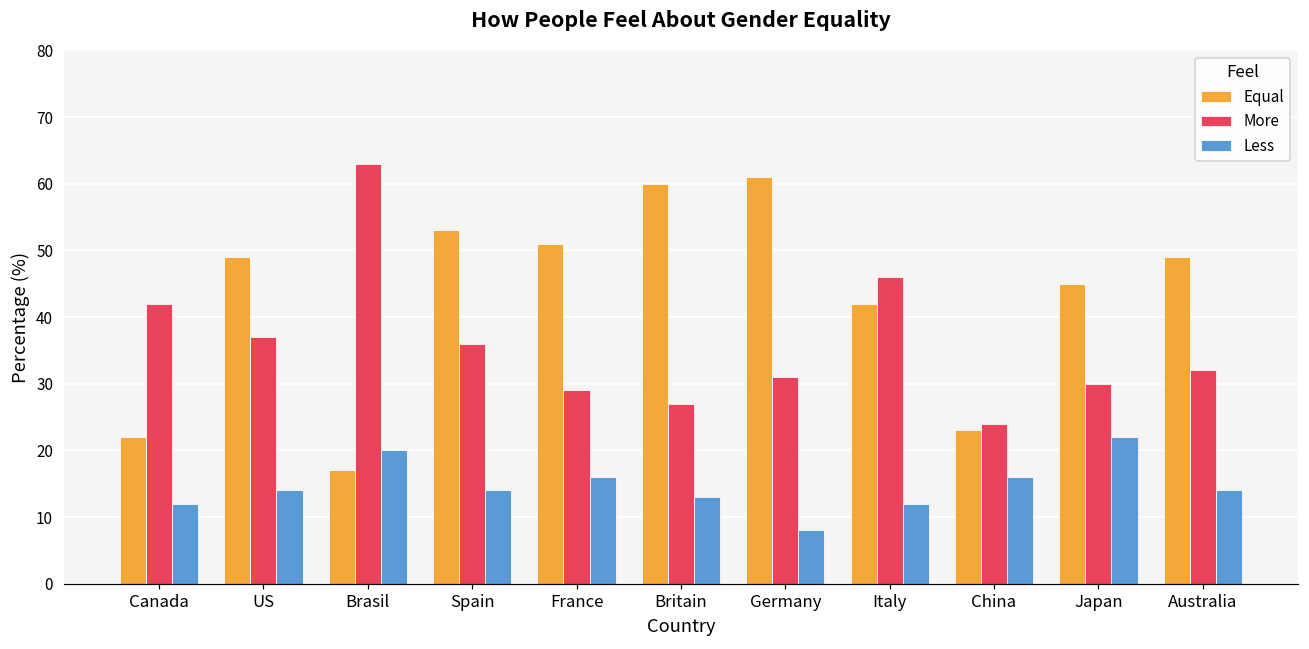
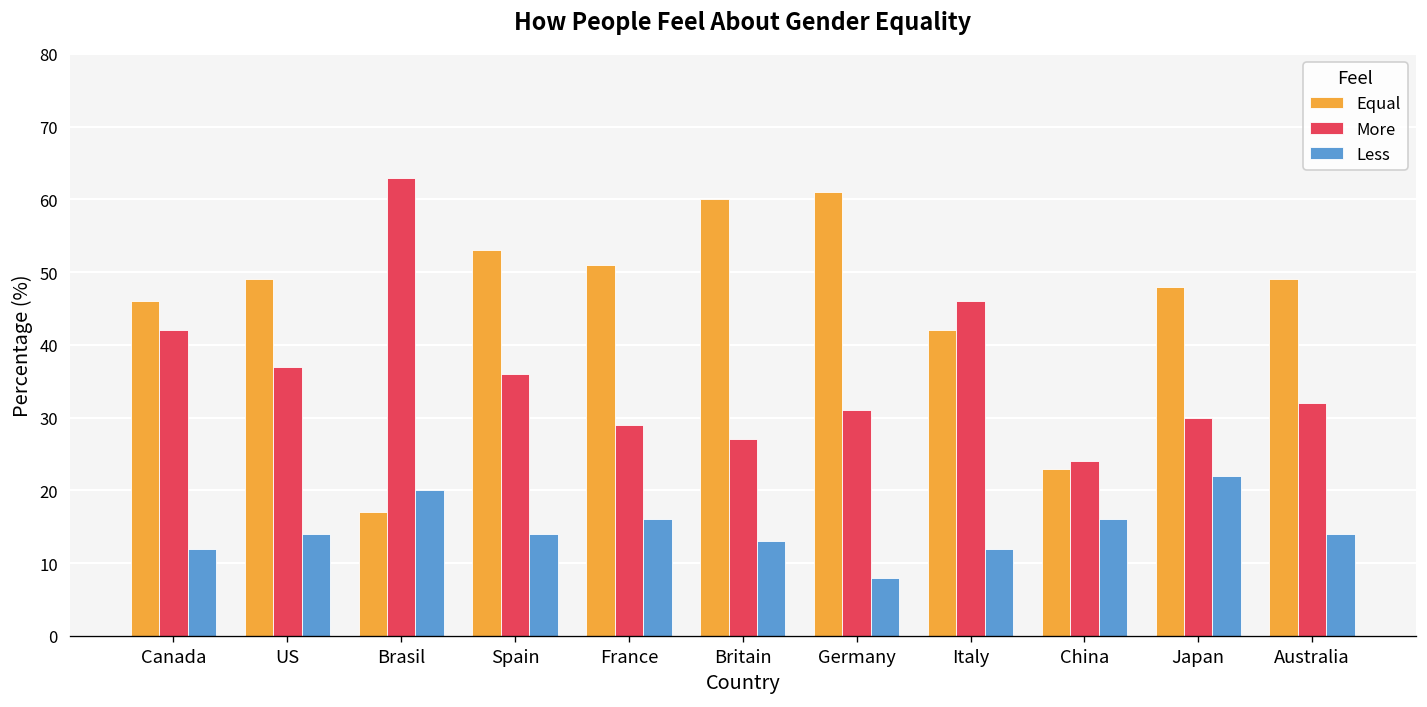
Equal, Canada: 22 -> 46
Equal, Japan: 45 -> 48
